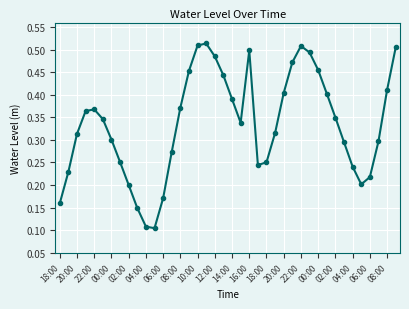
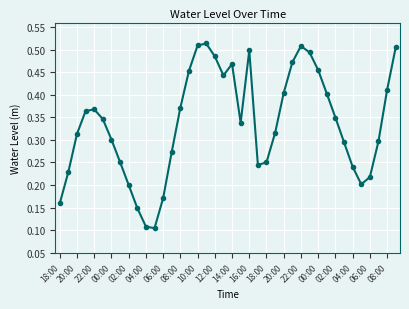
14:00: 0.39 -> 0.47
